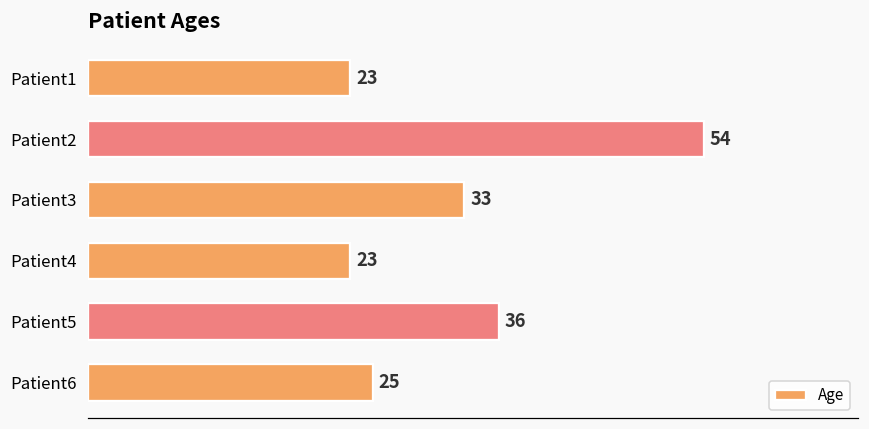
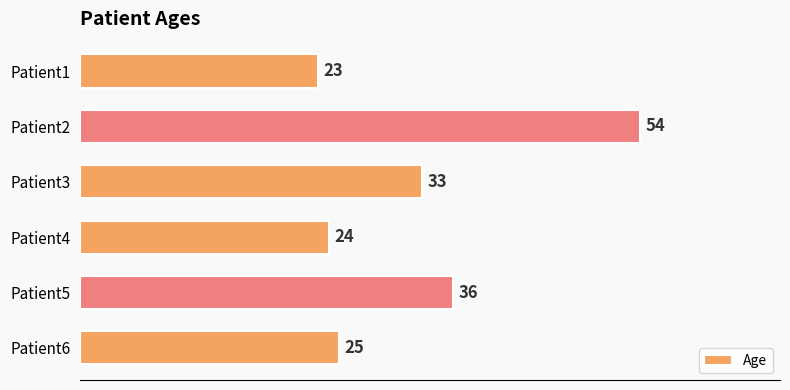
Patient4: 23 -> 24
